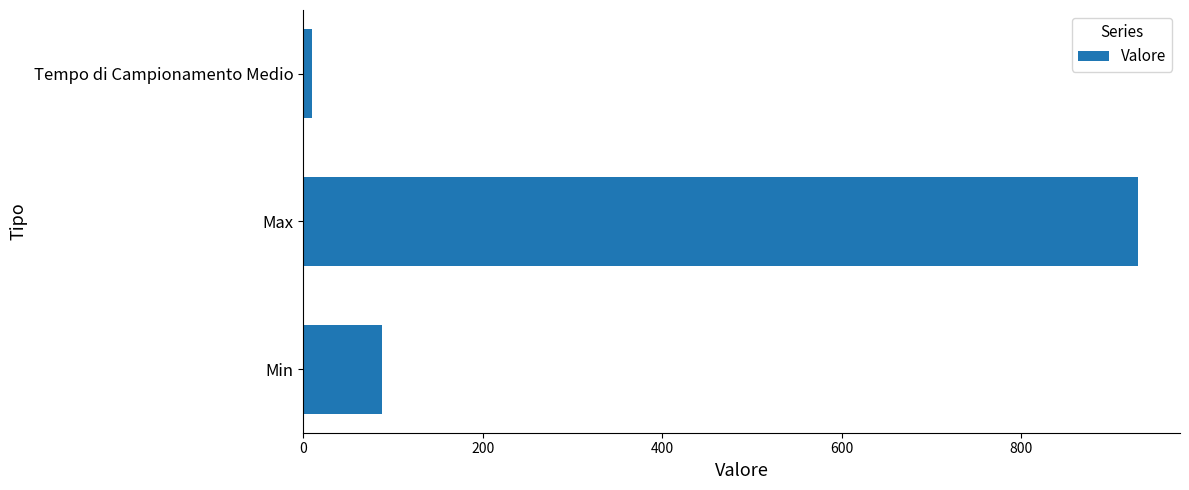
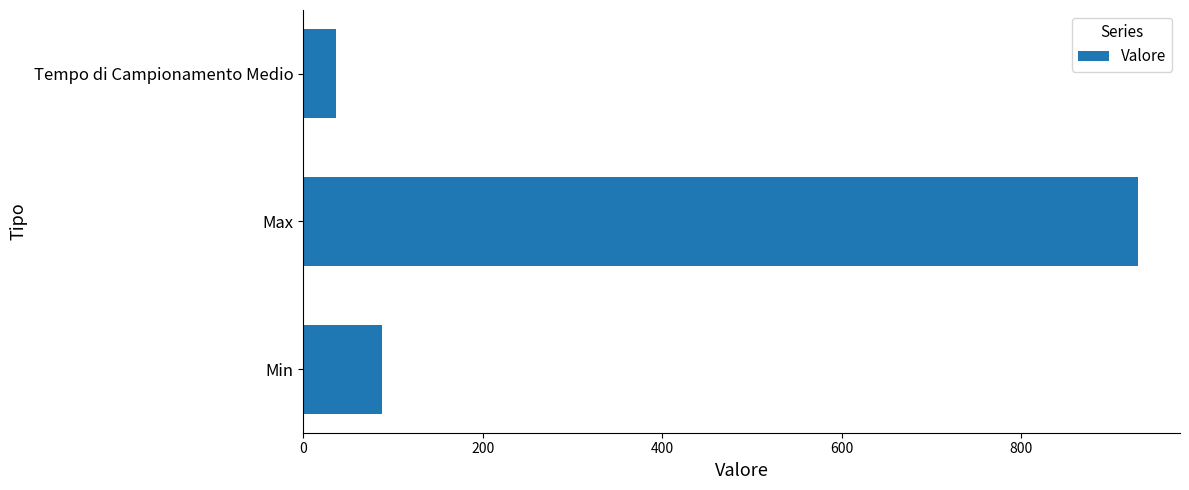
Tempo di Campionamento Medio: 10 -> 40
